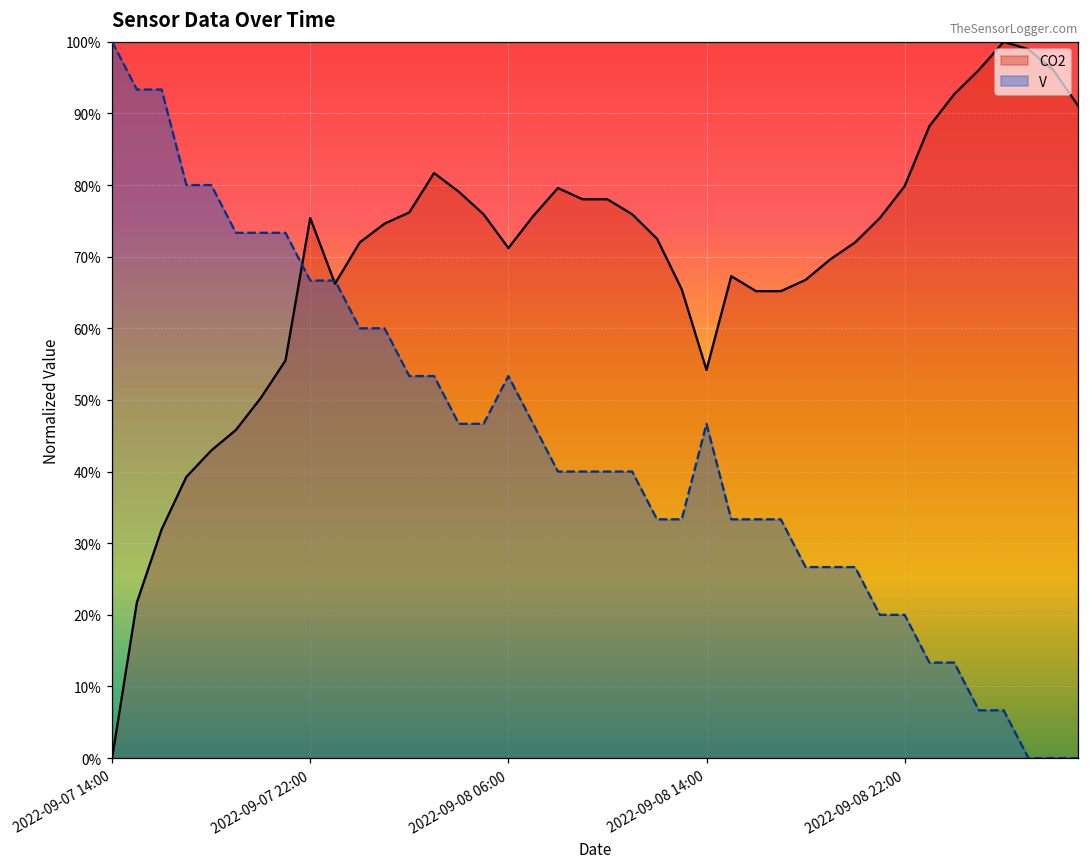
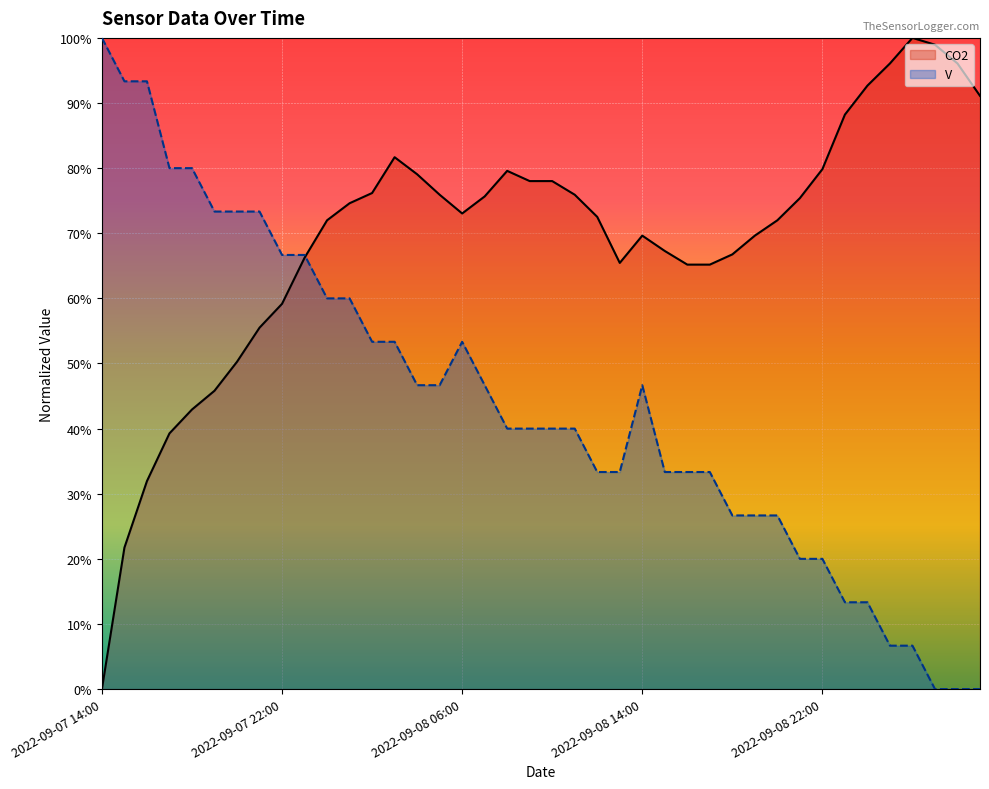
CO2, 2022-09-07 22:00: 75% -> 59%
CO2, 2022-09-08 06:00: 71% -> 73%
CO2, 2022-09-08 14:00: 54% -> 70%
